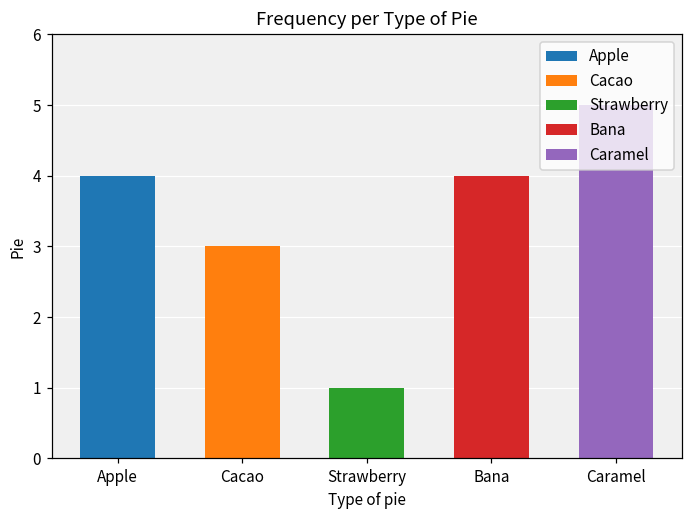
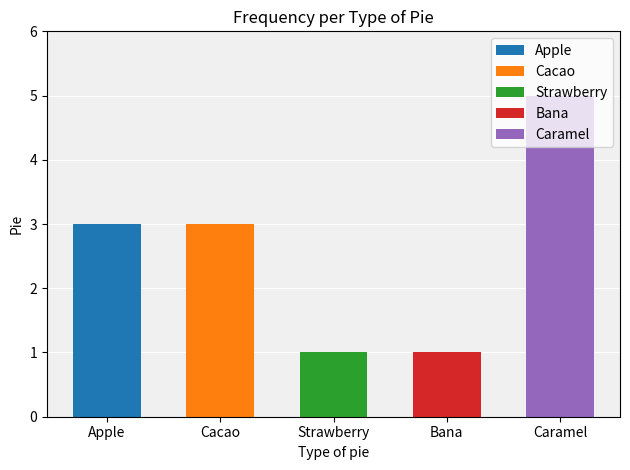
Apple: 4 -> 3
Bana: 4 -> 1
